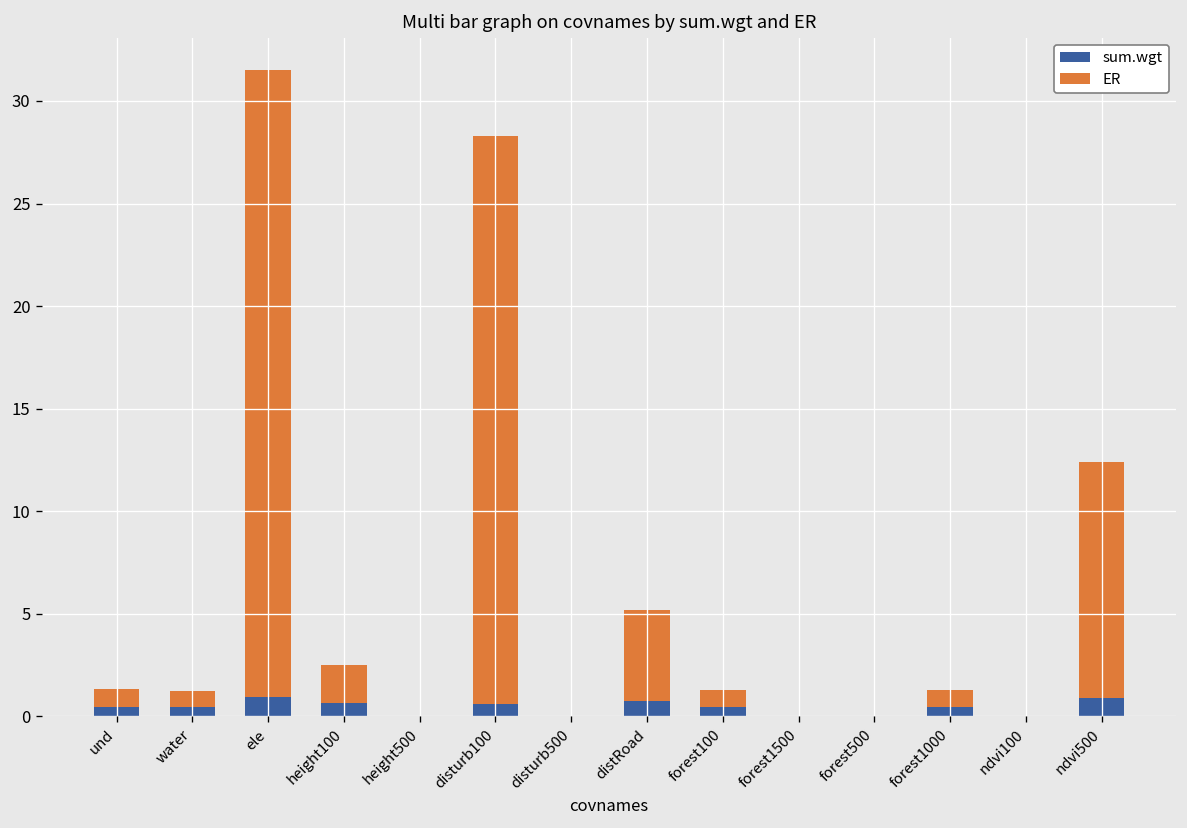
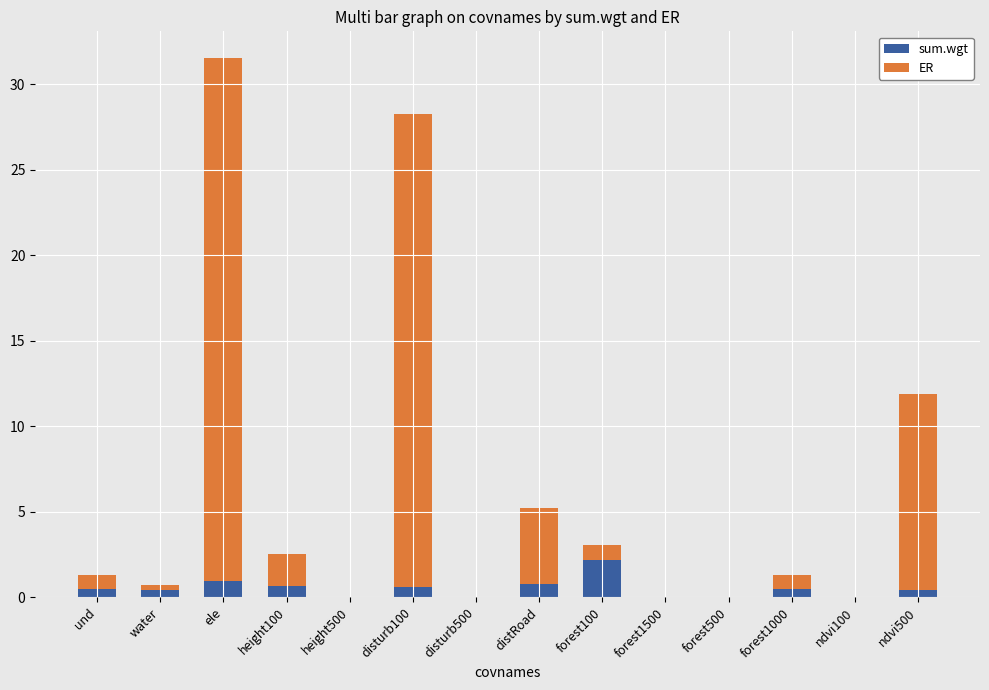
ER, water: 0.8 -> 0.3
sum.wgt, forest100: 0.5 -> 2.2
sum.wgt, ndvi500: 0.9 -> 0.4
